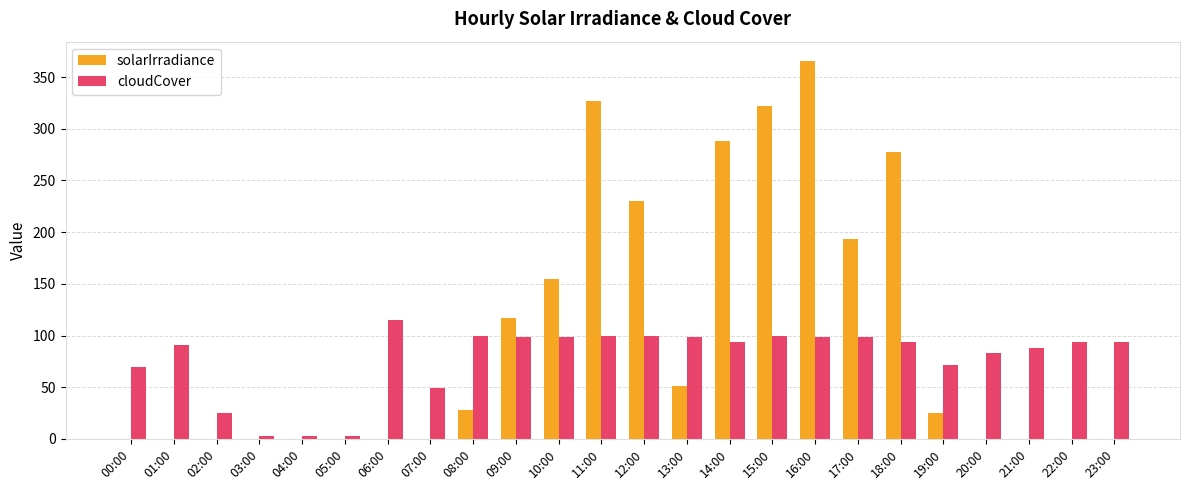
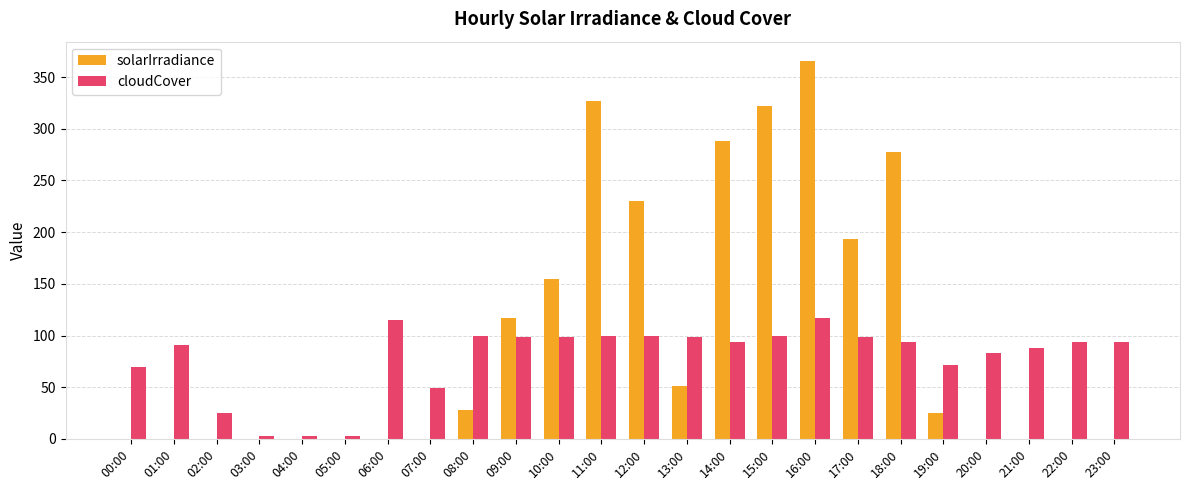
cloudCover, 16:00: 99 -> 117
